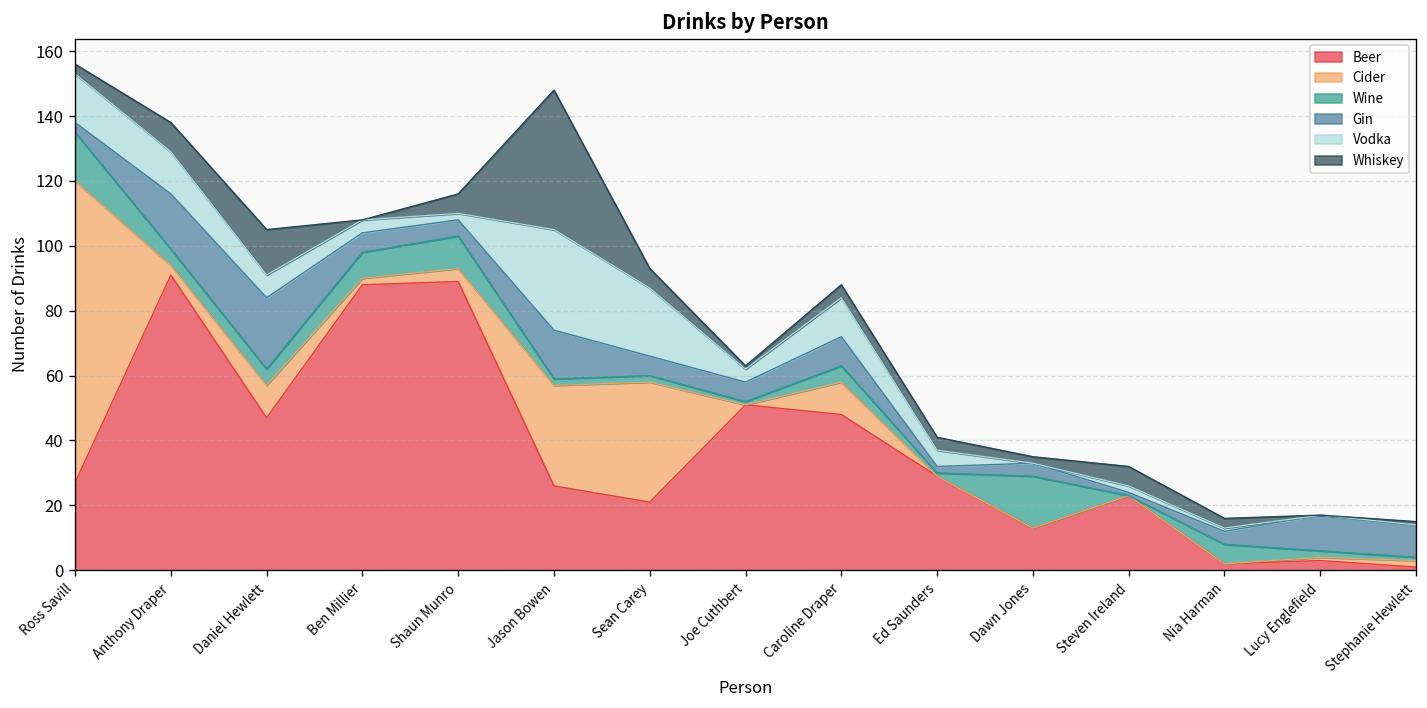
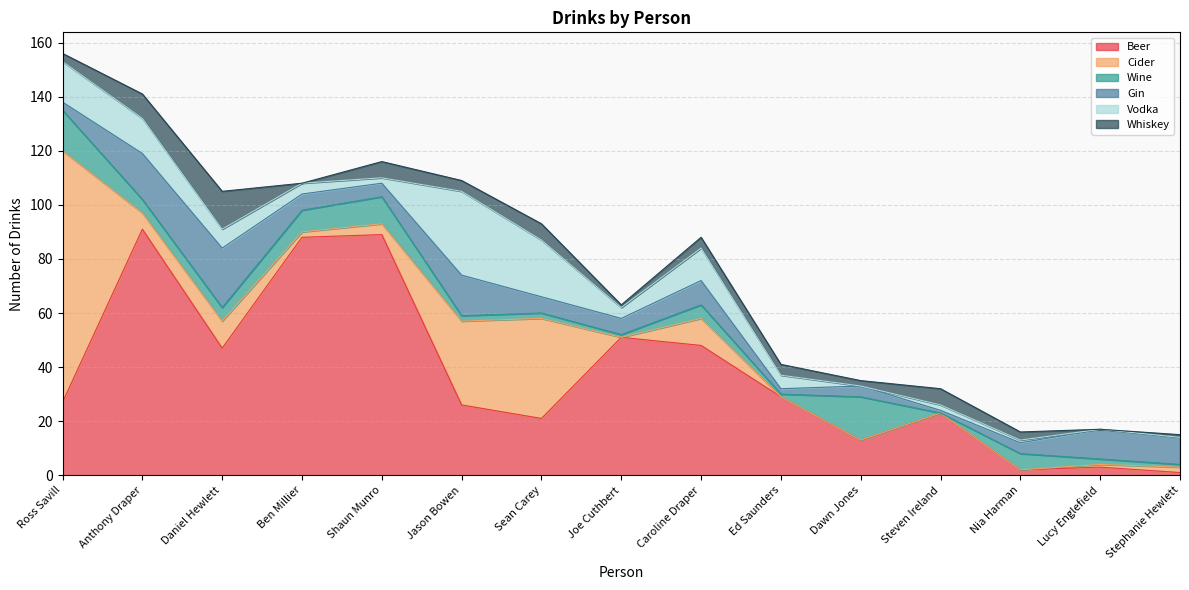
Cider, Anthony Draper: 3 -> 6
Whiskey, Jason Bowen: 43 -> 4
